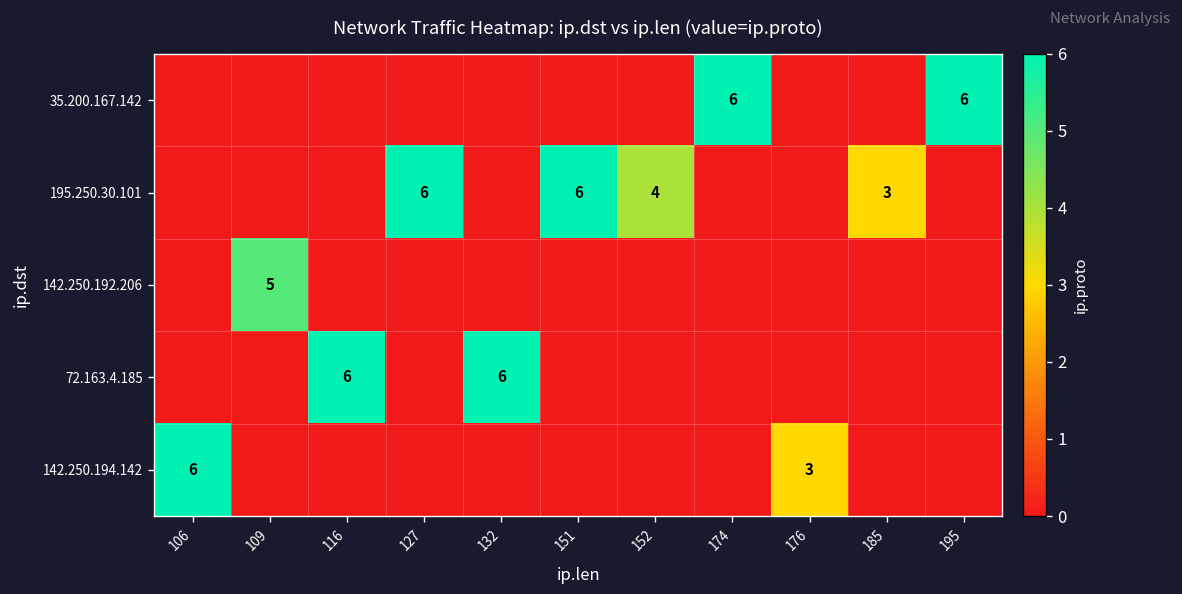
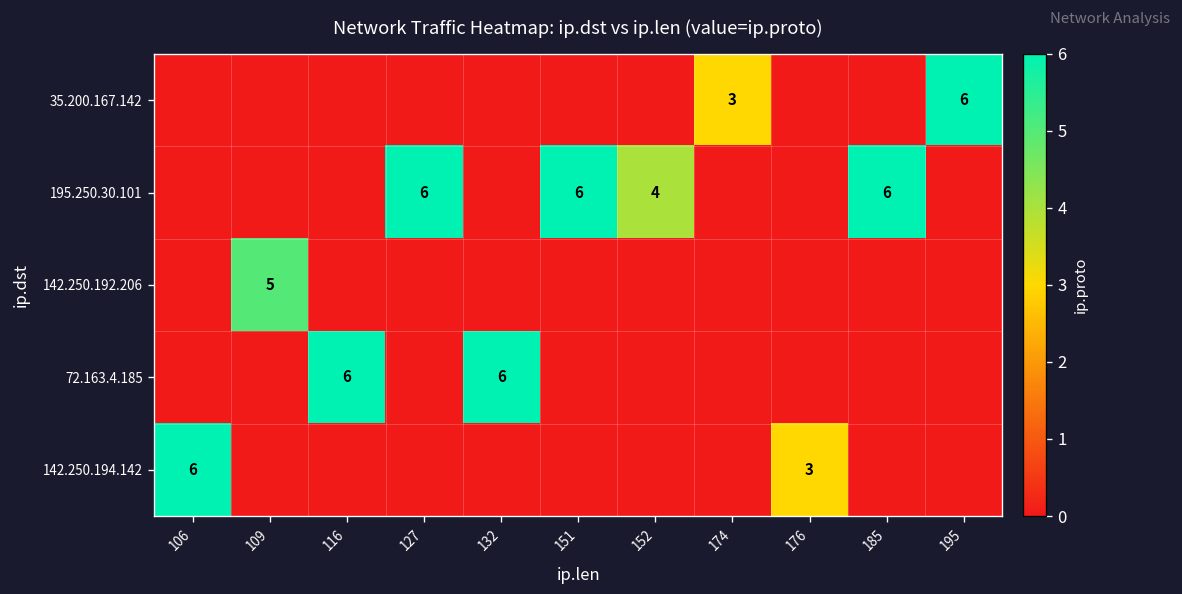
35.200.167.142, 174: 6 -> 3
195.250.30.101, 185: 3 -> 6
